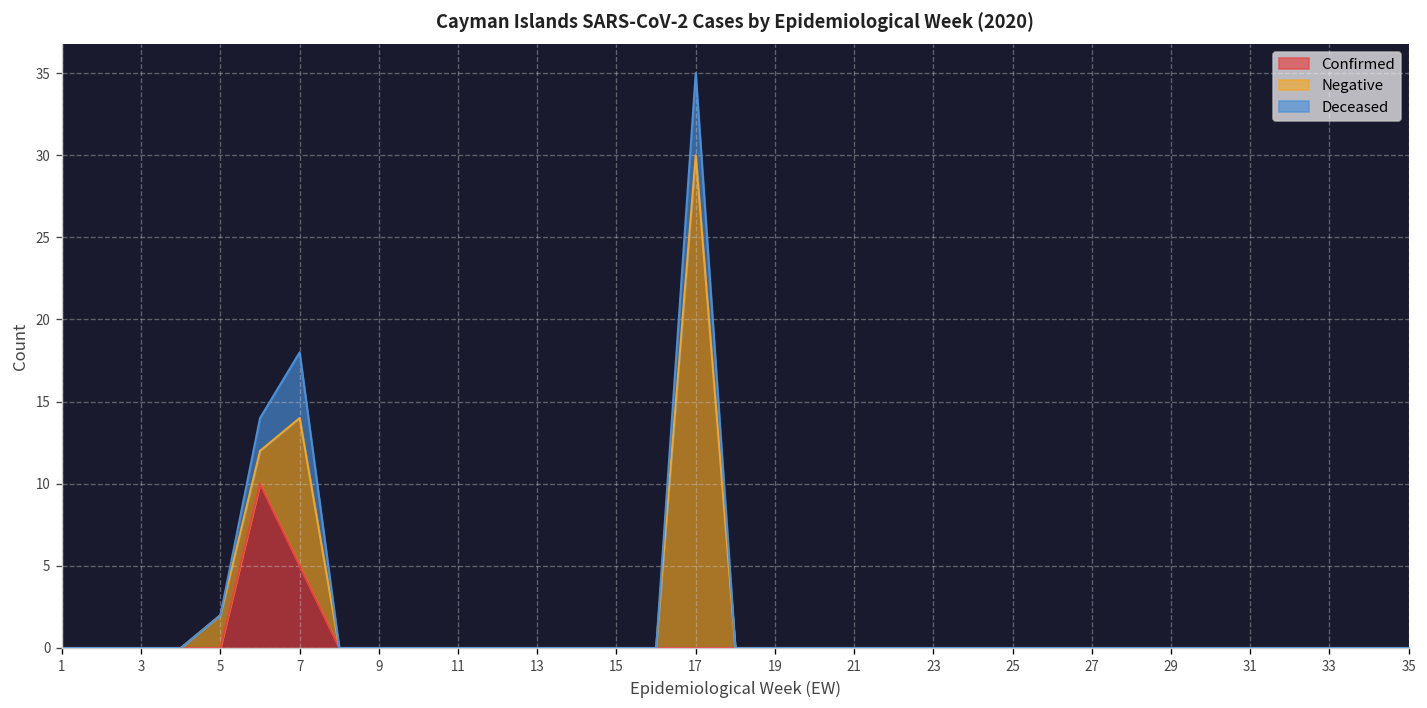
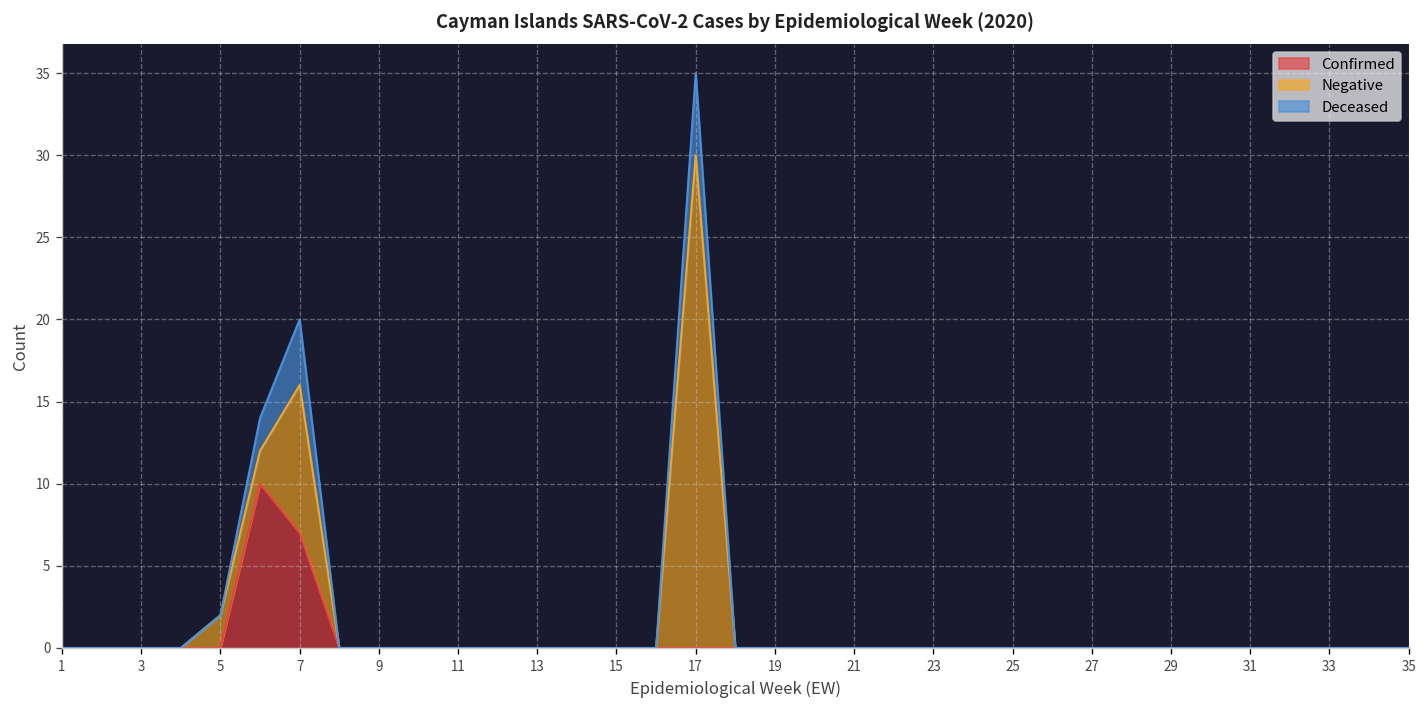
Confirmed, 7: 5 -> 7
